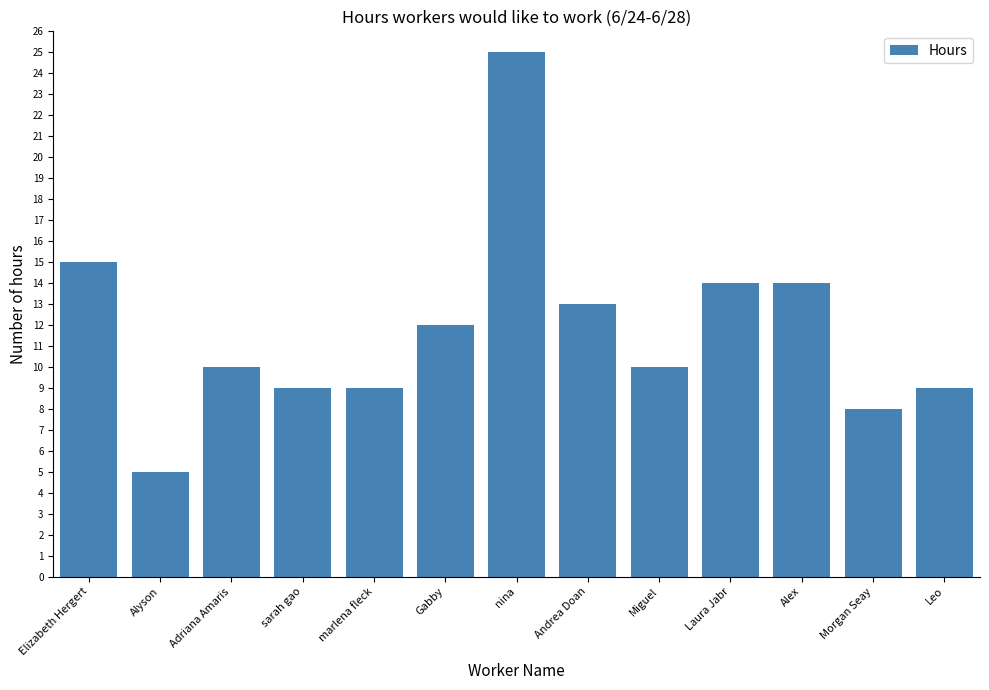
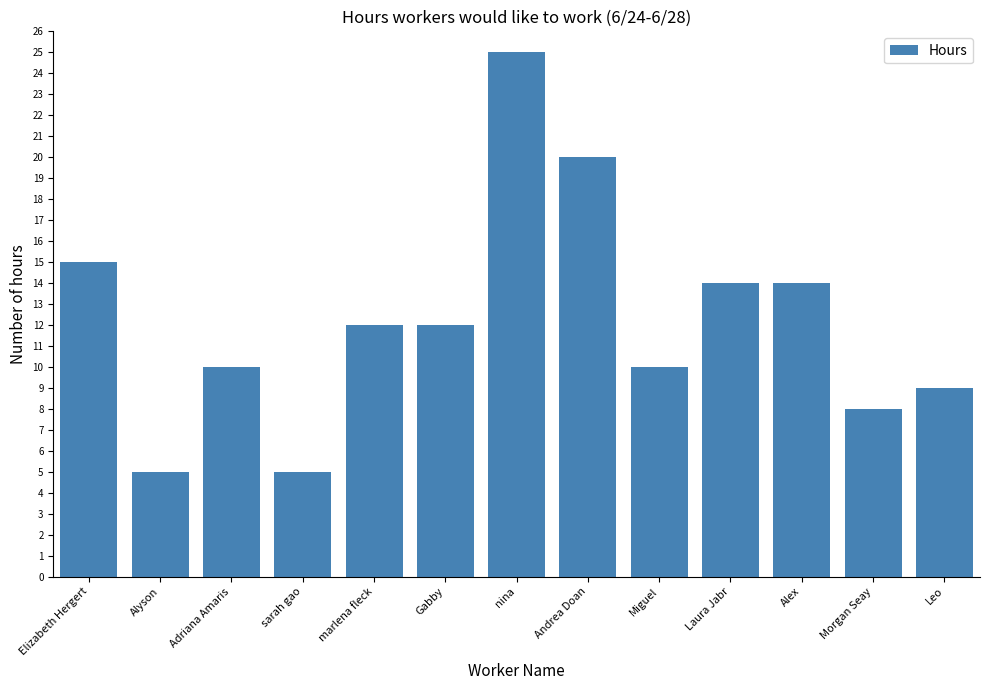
sarah gao: 9 -> 5
marlena fleck: 9 -> 12
Andrea Doan: 13 -> 20
